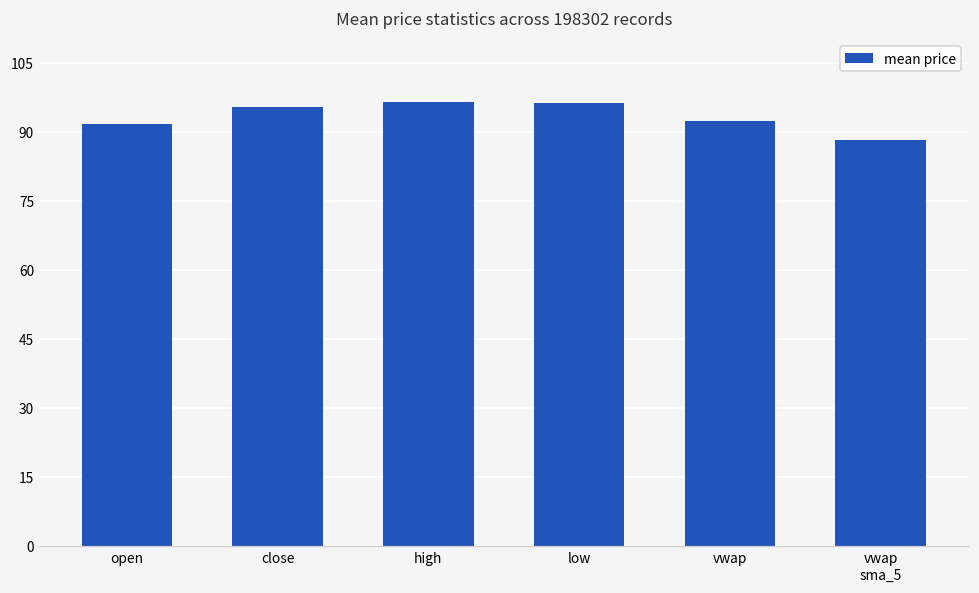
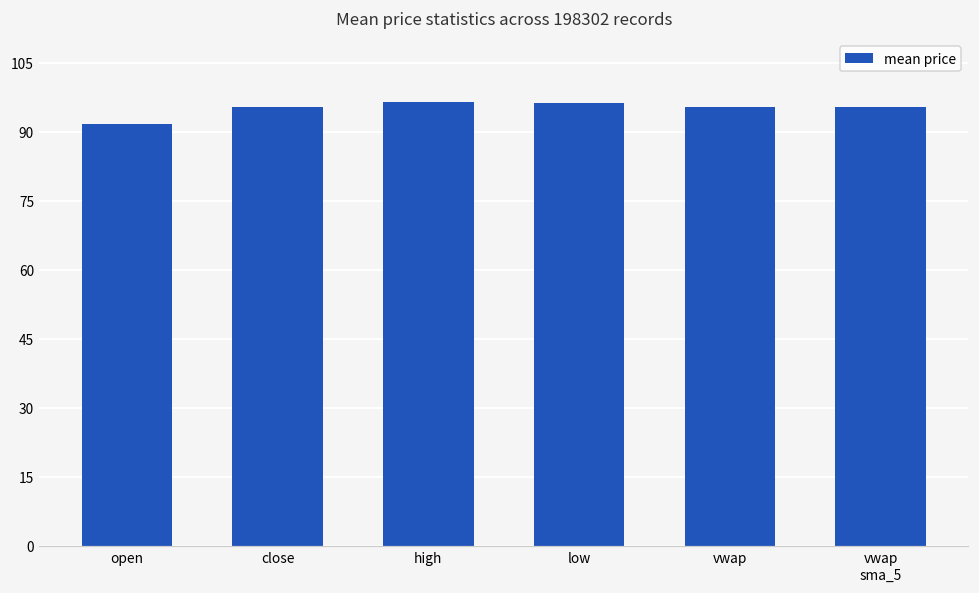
vwap: 92 -> 95
vwap sma_5: 88 -> 95
